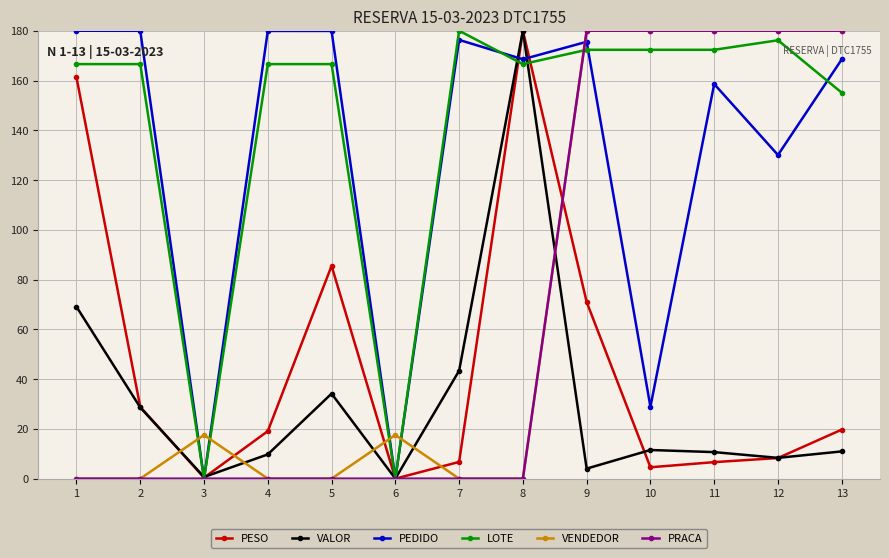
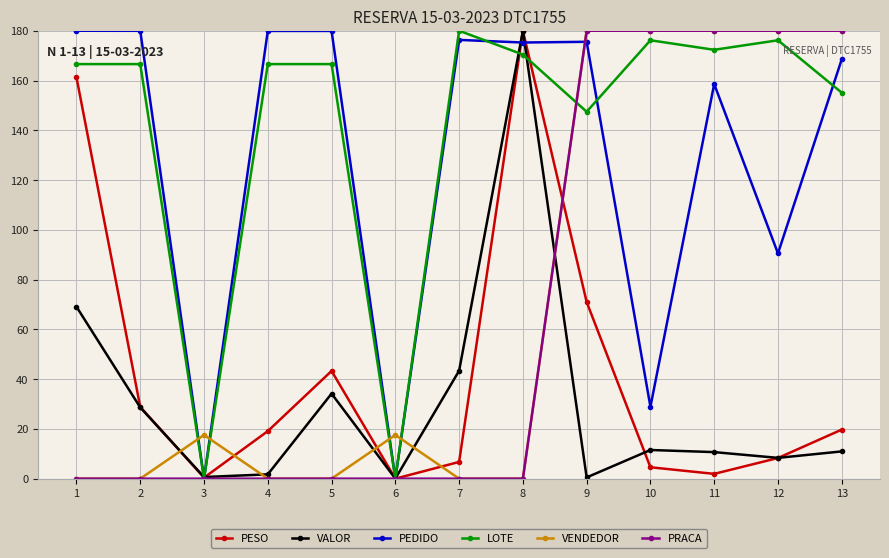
VALOR, 4: 10 -> 2
PESO, 5: 86 -> 43
PEDIDO, 8: 169 -> 175
LOTE, 8: 167 -> 170
VALOR, 9: 4 -> 0
LOTE, 9: 172 -> 147
LOTE, 10: 172 -> 176
PESO, 11: 7 -> 2
PEDIDO, 12: 130 -> 91
